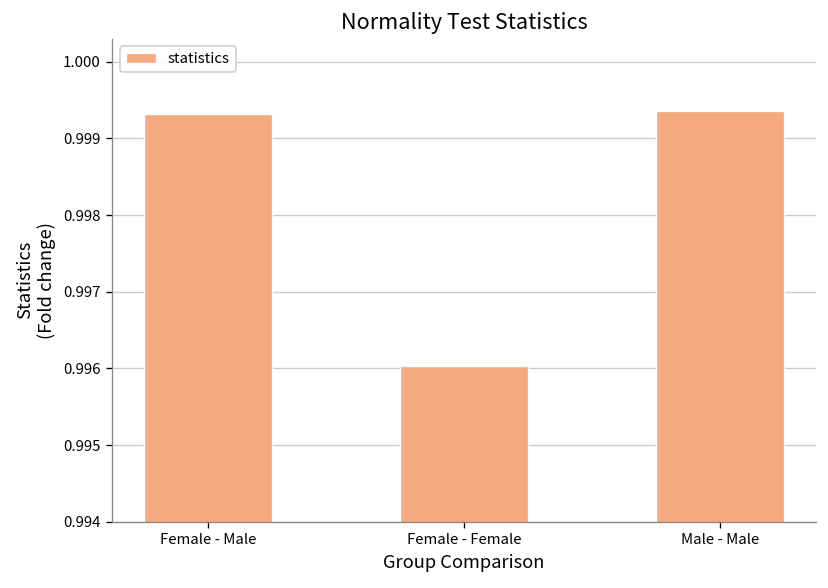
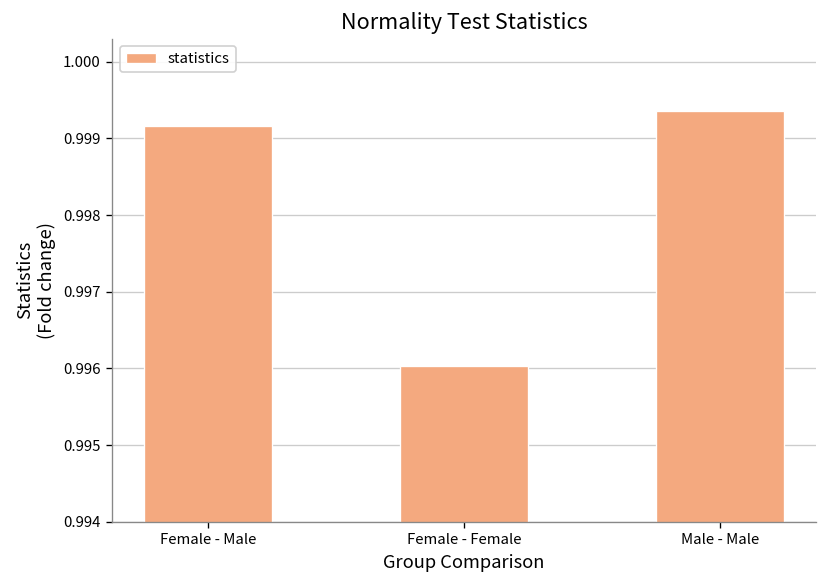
Female - Male: 0.9993 -> 0.9992
